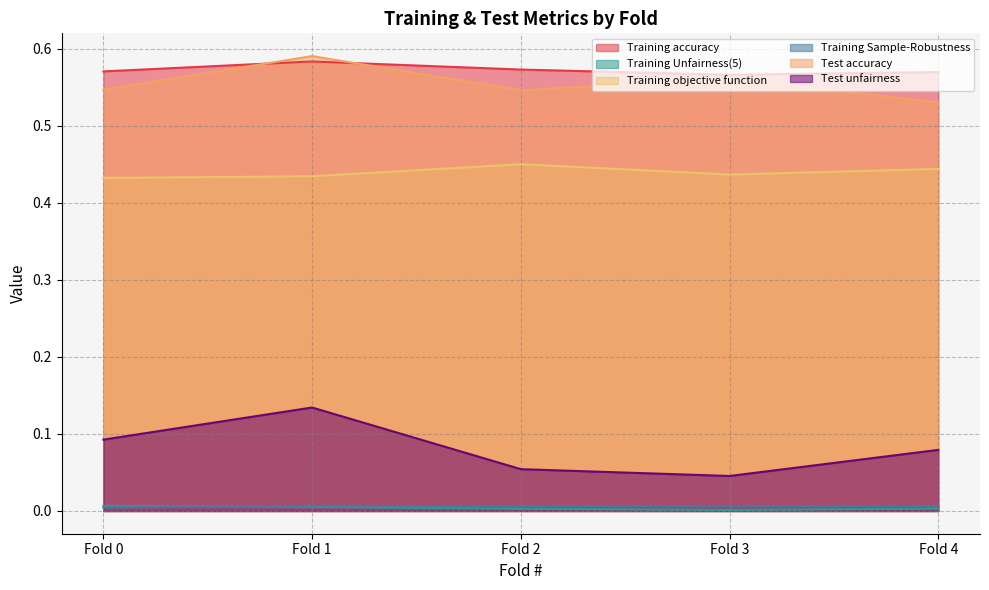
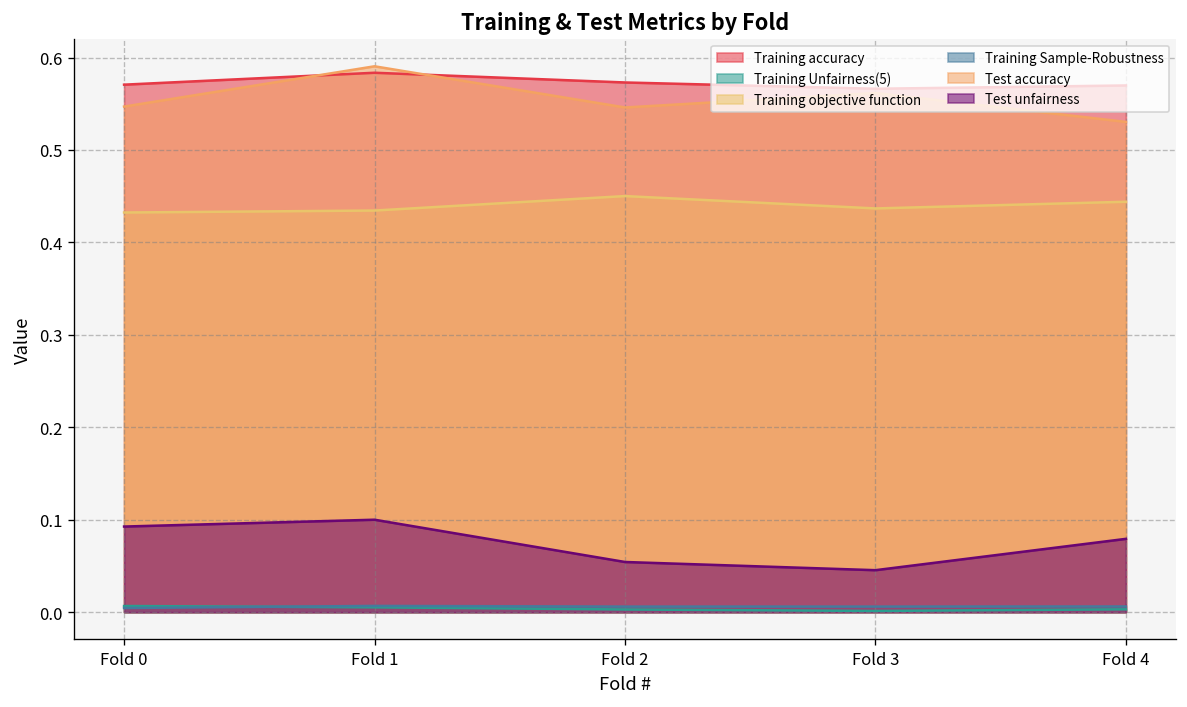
Test unfairness, Fold 1: 0.13 -> 0.10
